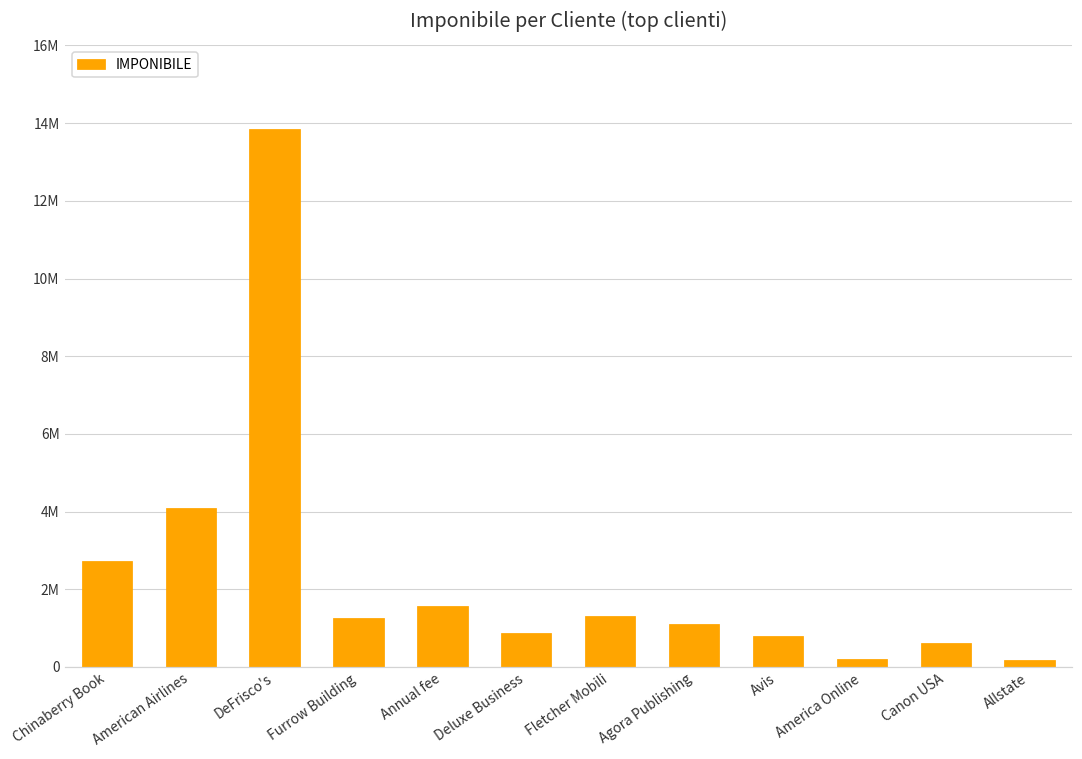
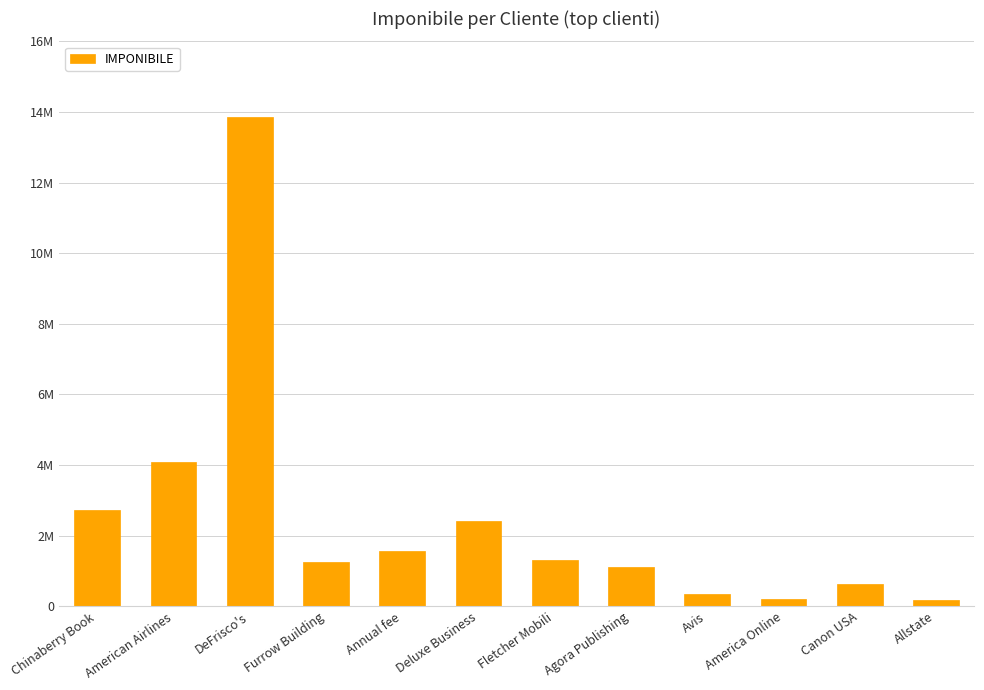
Deluxe Business: 900000 -> 2400000
Avis: 800000 -> 400000
